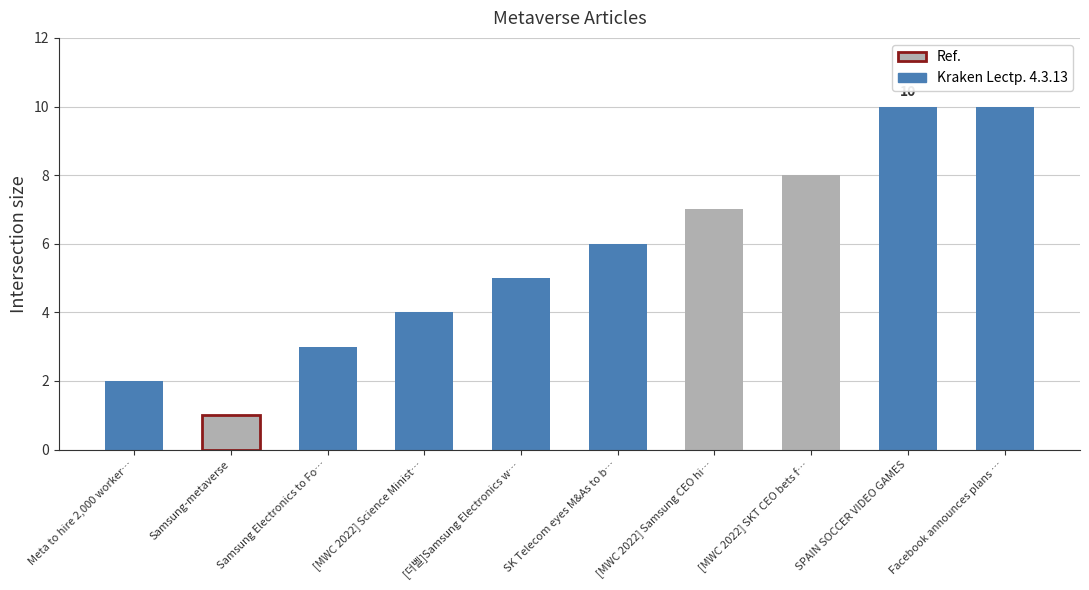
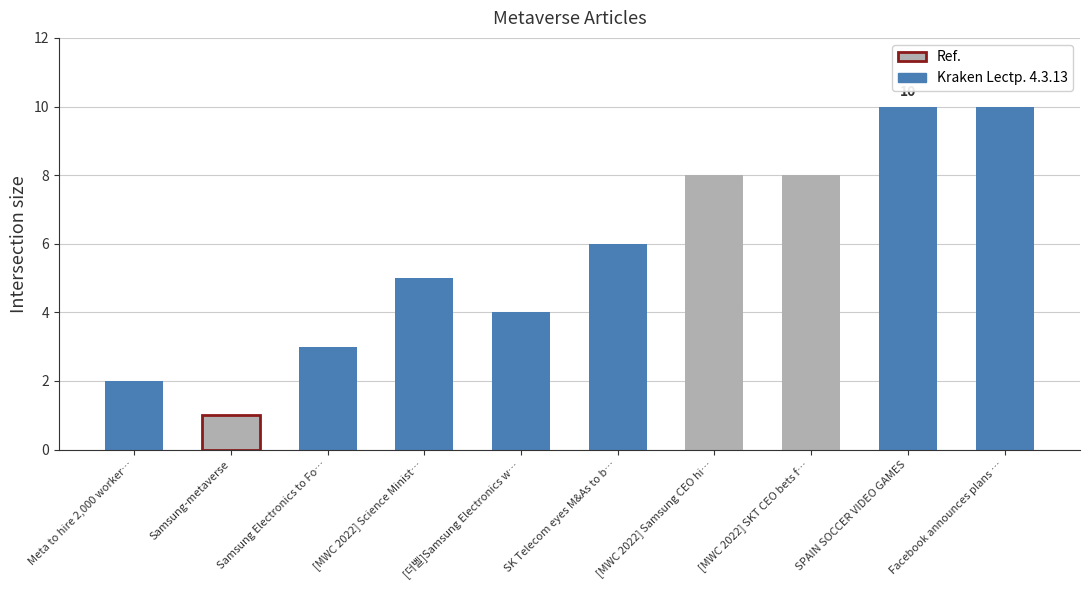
[MWC 2022] Science Minist…: 4 -> 5
[더벨]Samsung Electronics w…: 5 -> 4
[MWC 2022] Samsung CEO hi…: 7 -> 8
